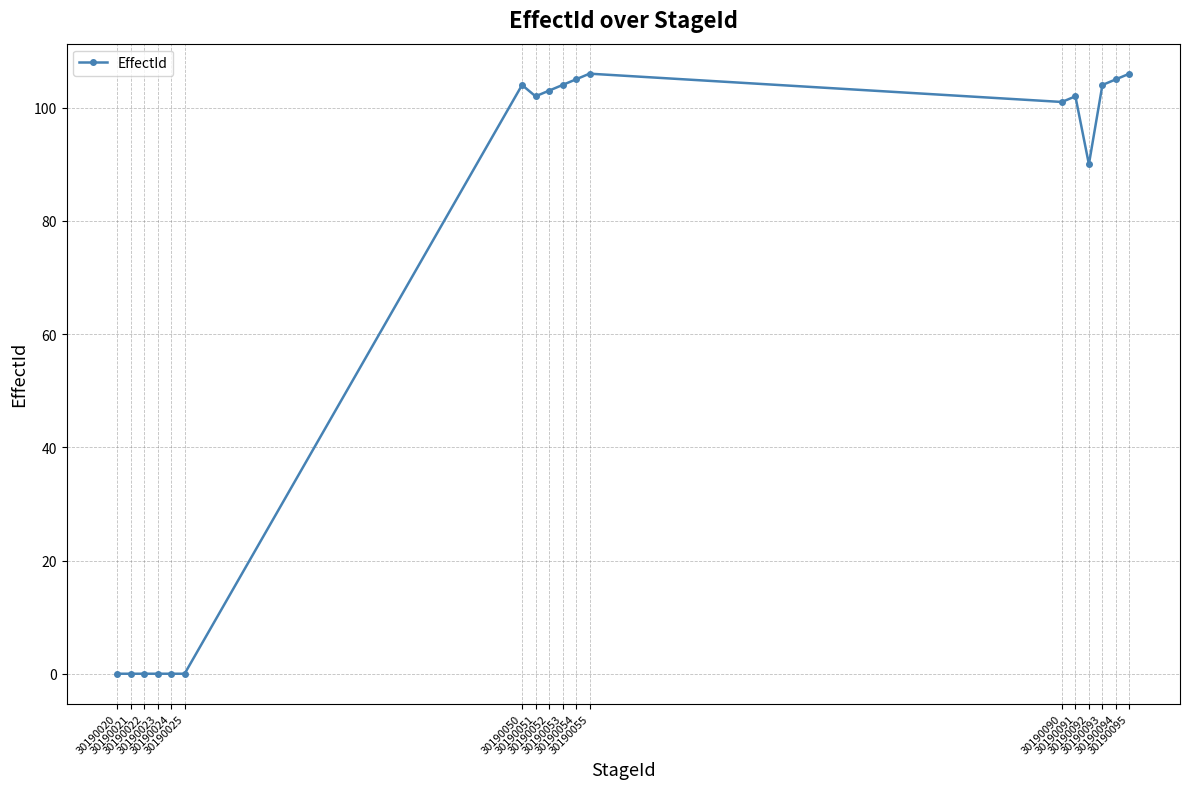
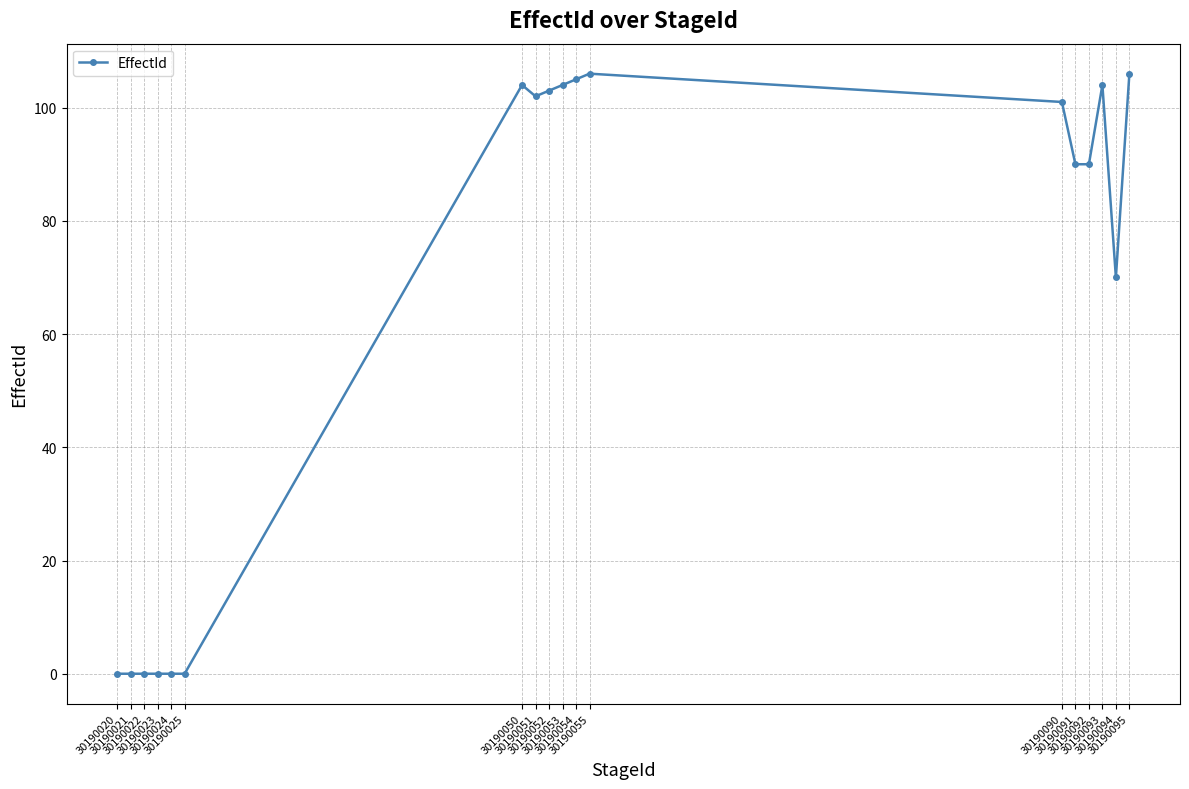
30190091: 102 -> 90
30190094: 105 -> 70
